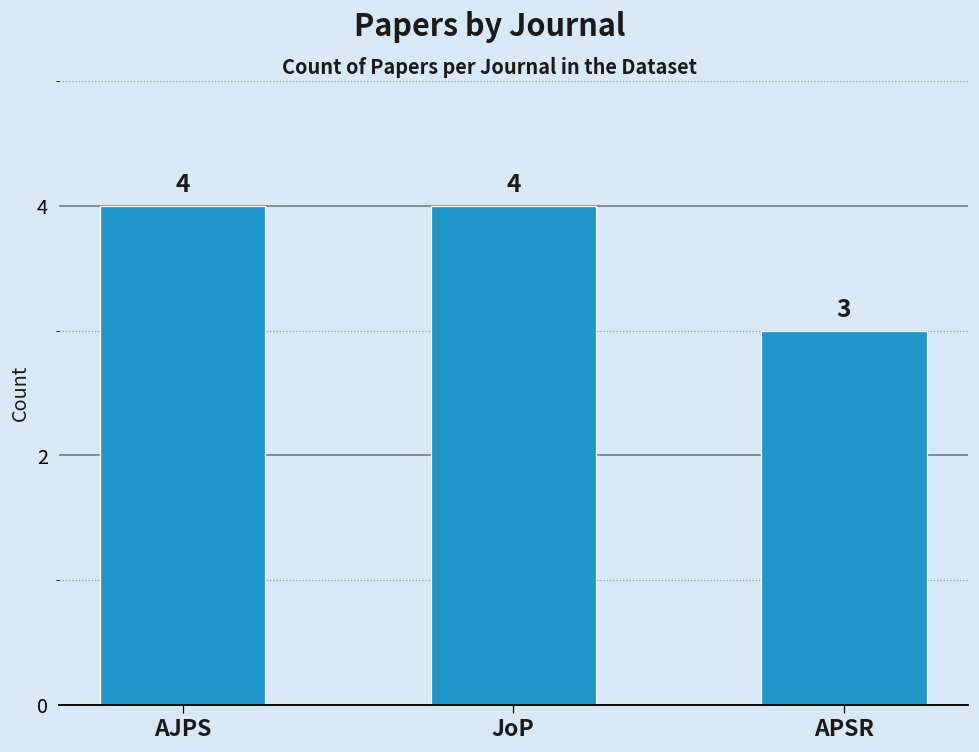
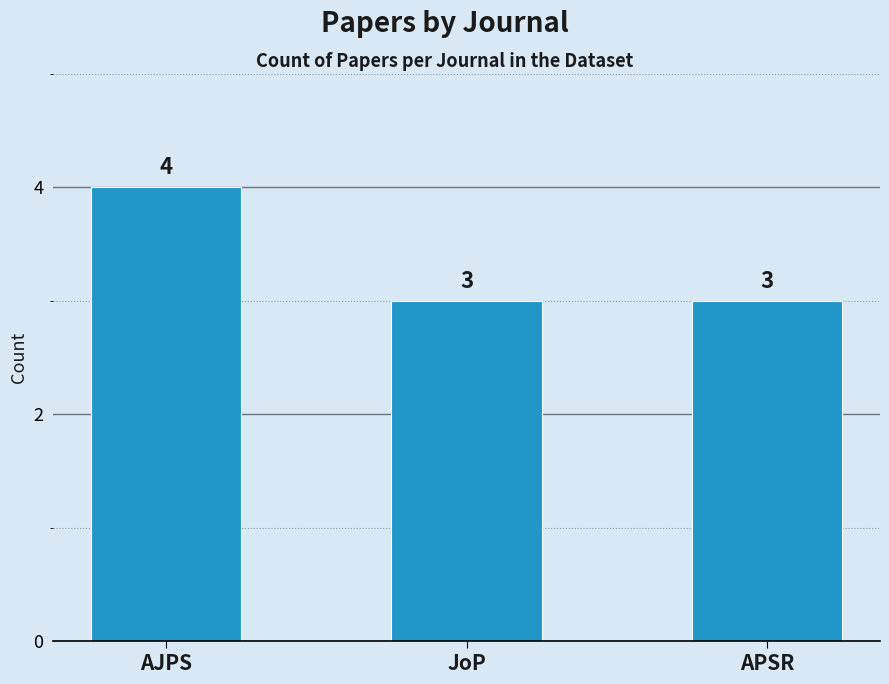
JoP: 4 -> 3
